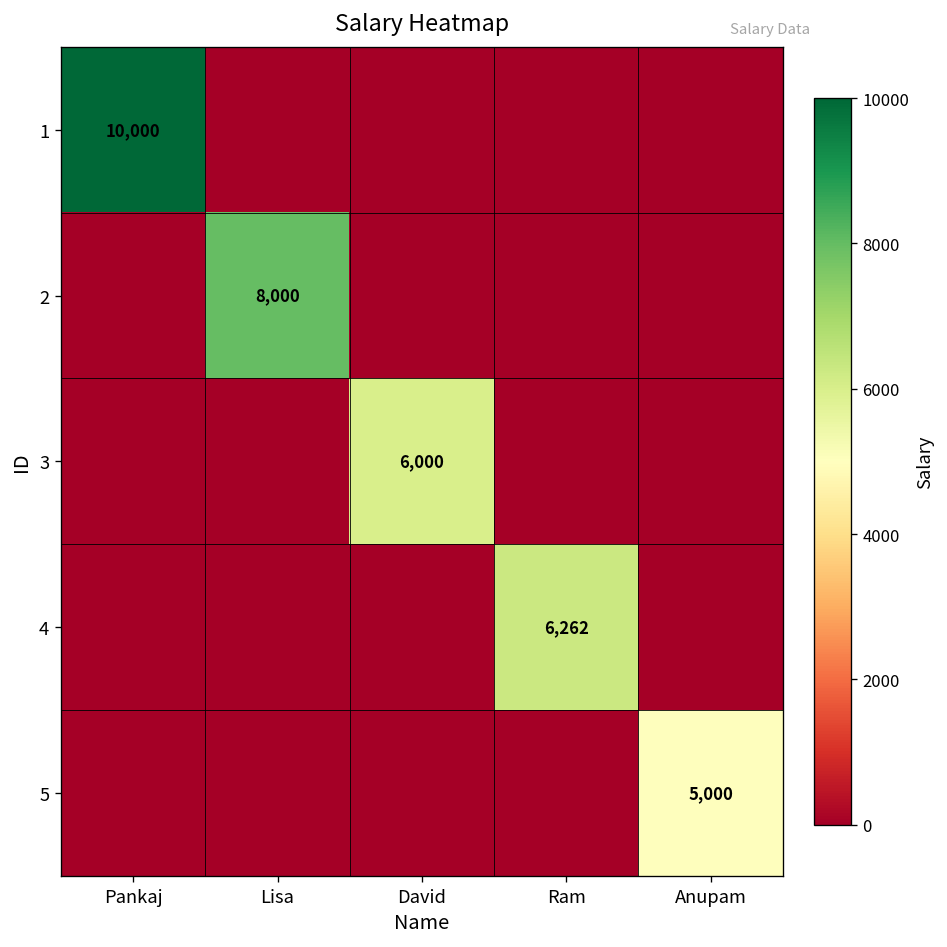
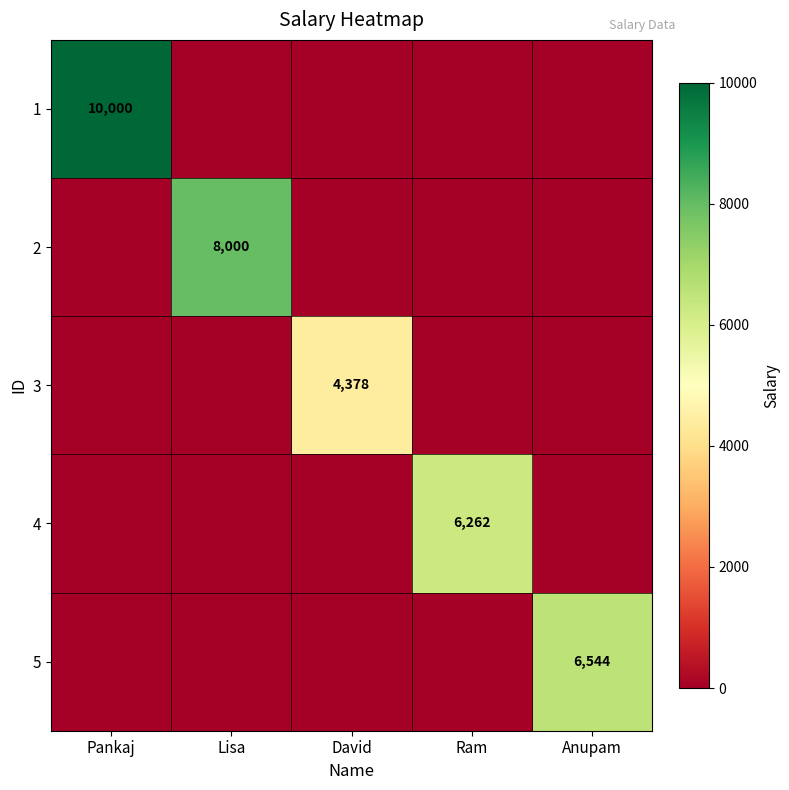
3, David: 6,000 -> 4,378
5, Anupam: 5,000 -> 6,544
